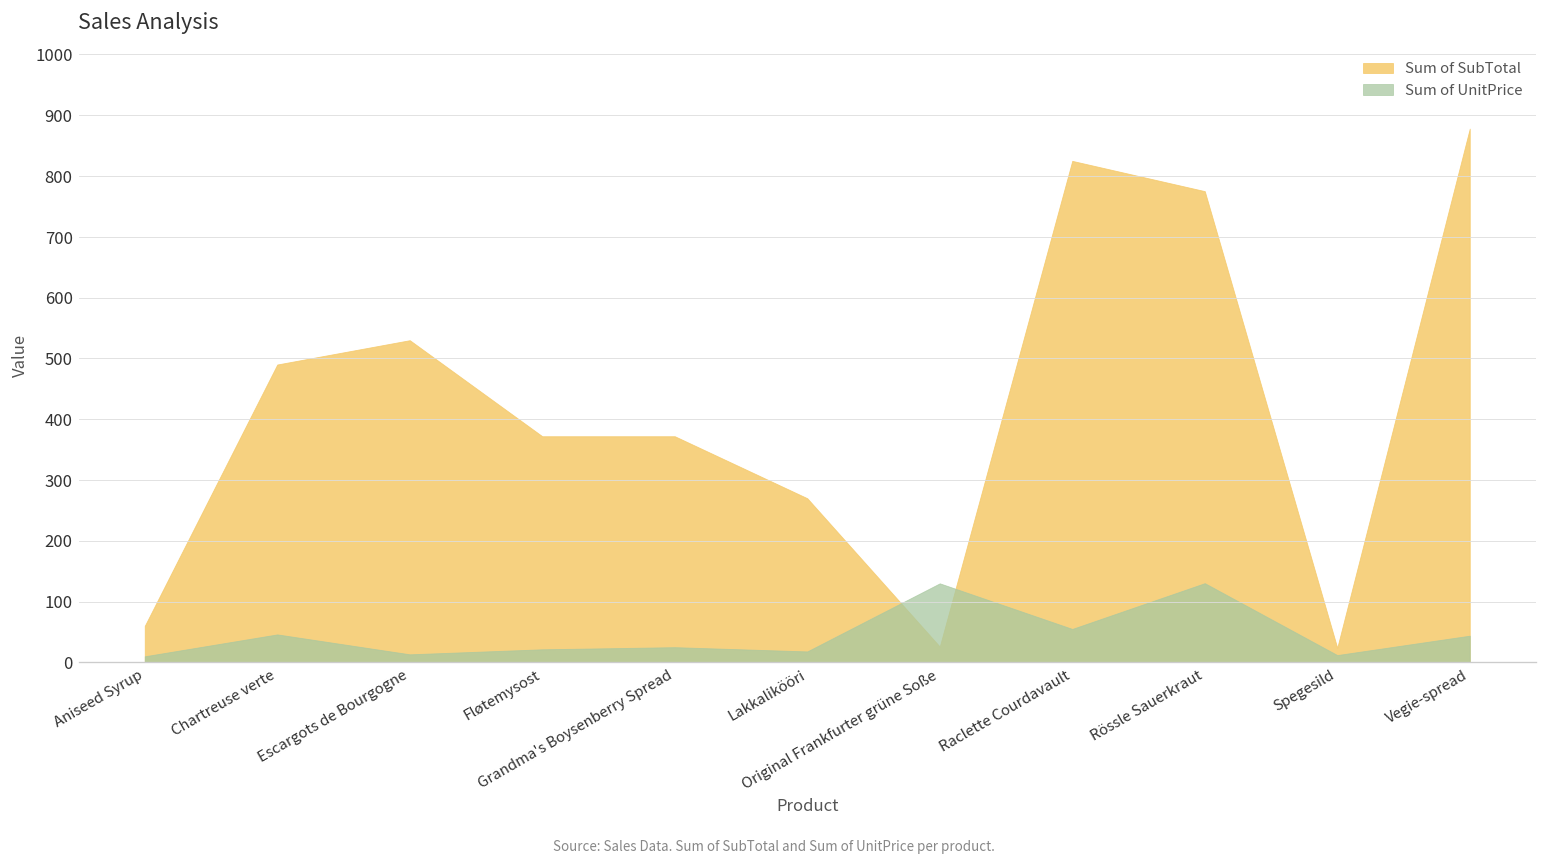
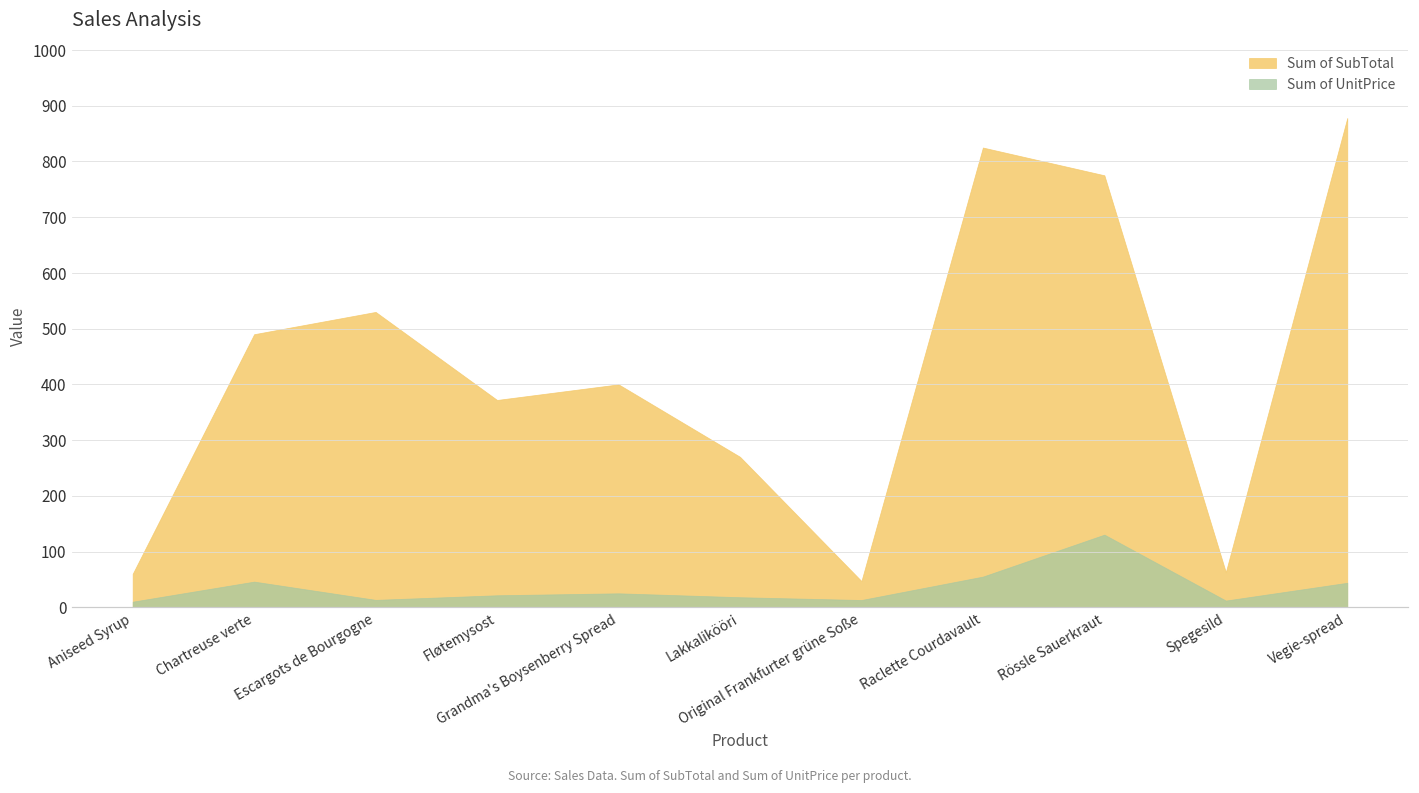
Sum of SubTotal, Grandma's Boysenberry Spread: 370 -> 400
Sum of SubTotal, Original Frankfurter grüne Soße: 30 -> 50
Sum of UnitPrice, Original Frankfurter grüne Soße: 130 -> 10
Sum of SubTotal, Spegesild: 20 -> 60
